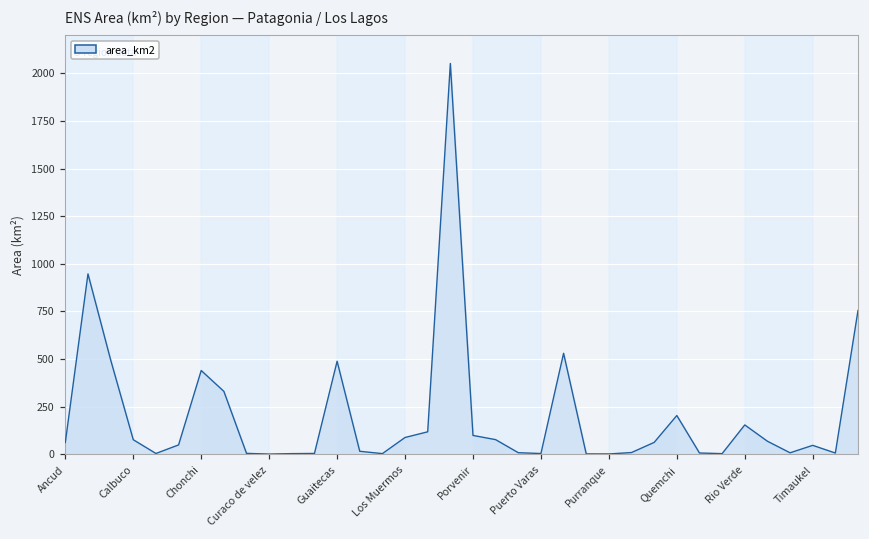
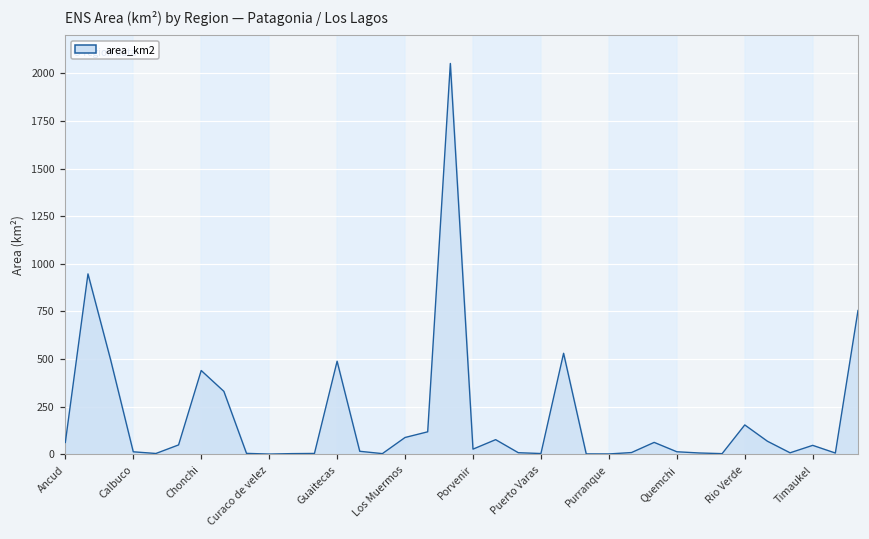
Calbuco: 80 -> 10
Porvenir: 100 -> 30
Quemchi: 200 -> 10
